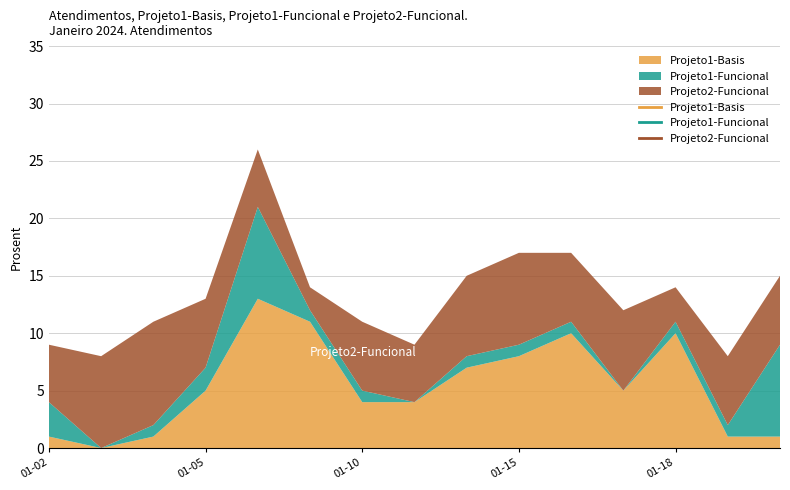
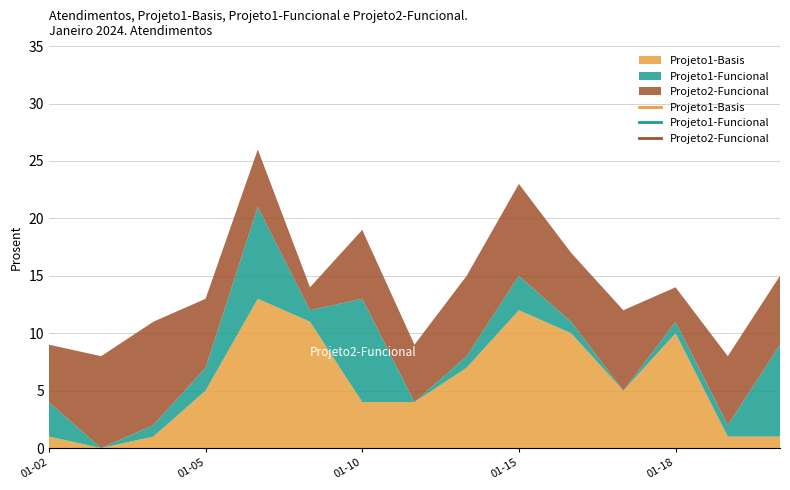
Projeto1-Funcional, 01-10: 1 -> 9
Projeto1-Basis, 01-15: 8 -> 12
Projeto1-Funcional, 01-15: 1 -> 3
